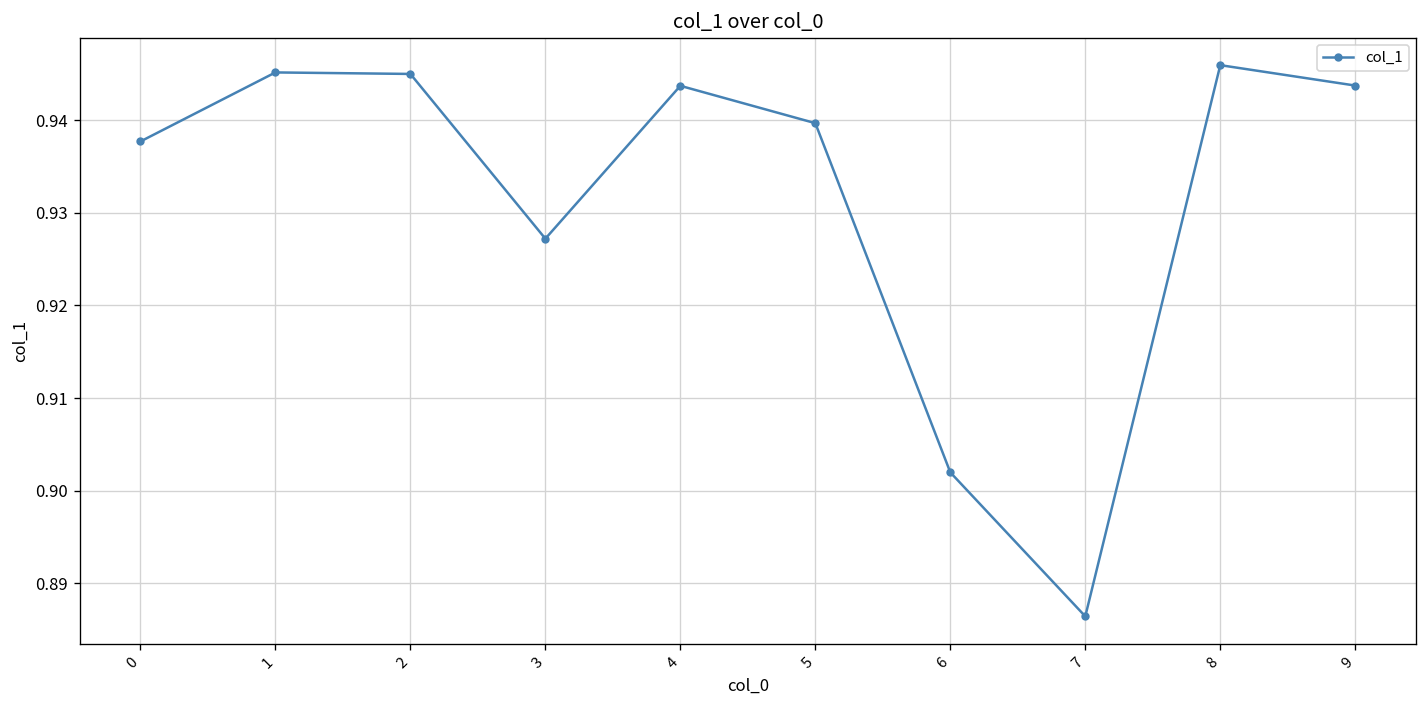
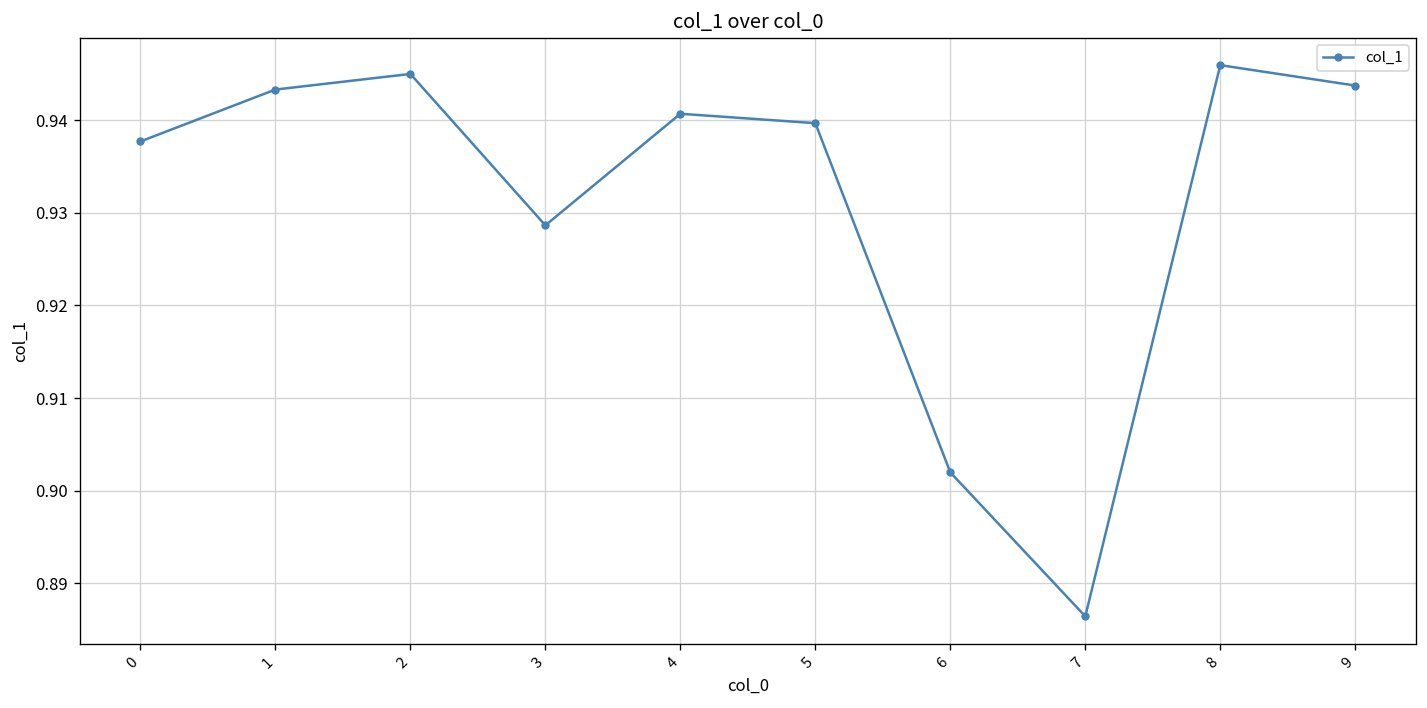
1: 0.945 -> 0.943
3: 0.927 -> 0.929
4: 0.944 -> 0.941
